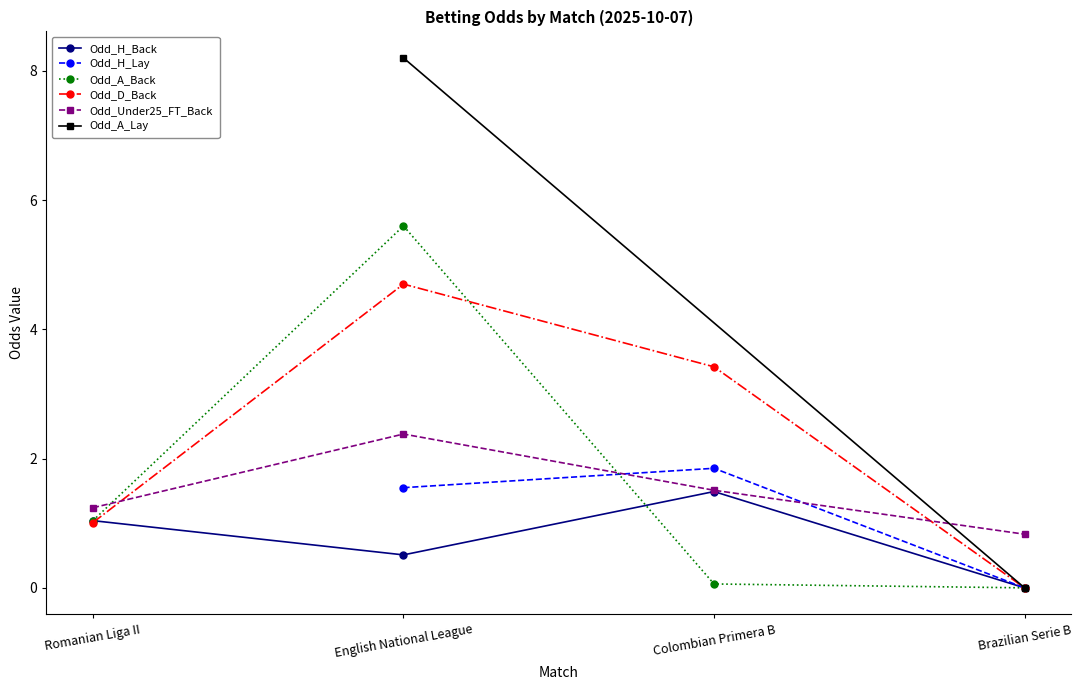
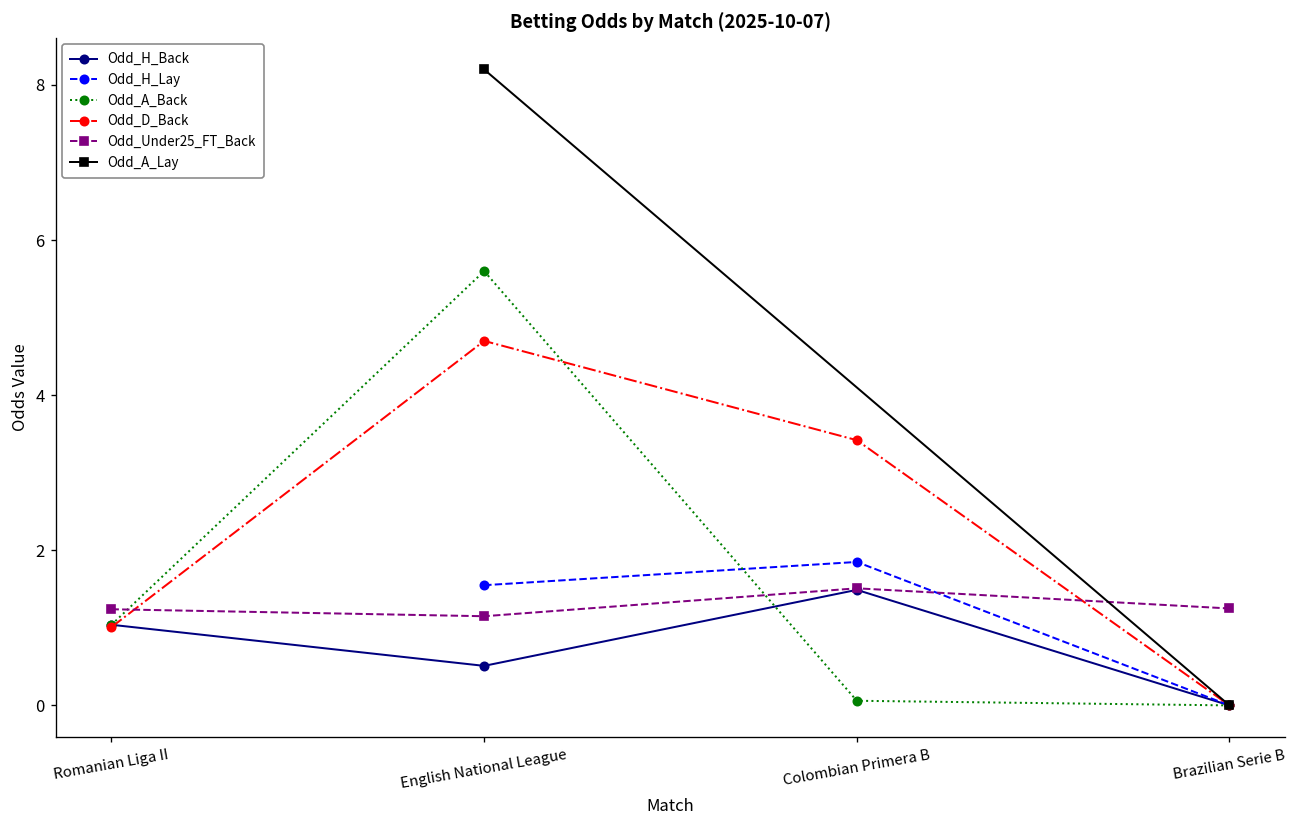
Odd_Under25_FT_Back, English National League: 2.4 -> 1.2
Odd_Under25_FT_Back, Brazilian Serie B: 0.8 -> 1.3
